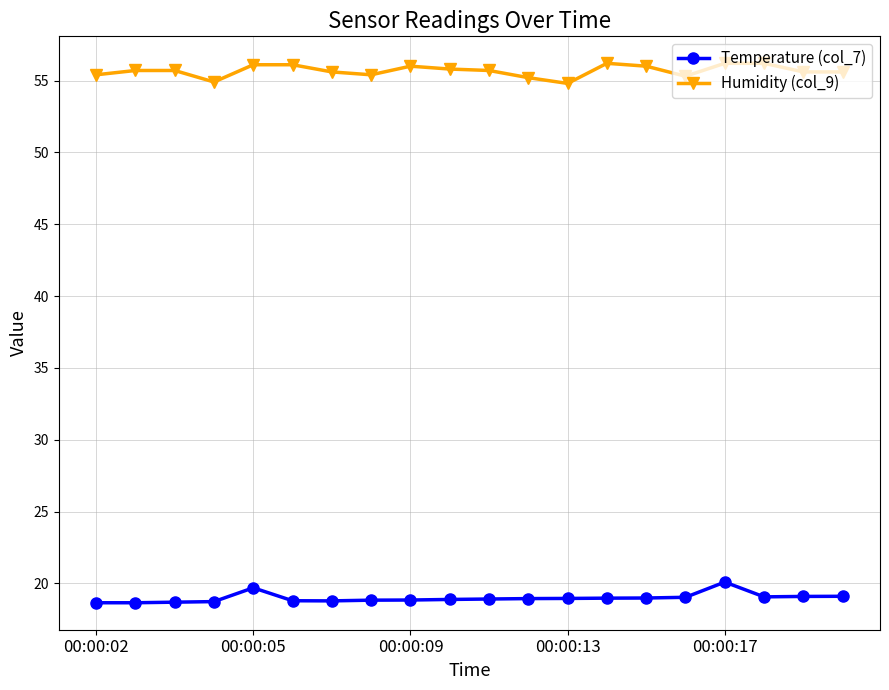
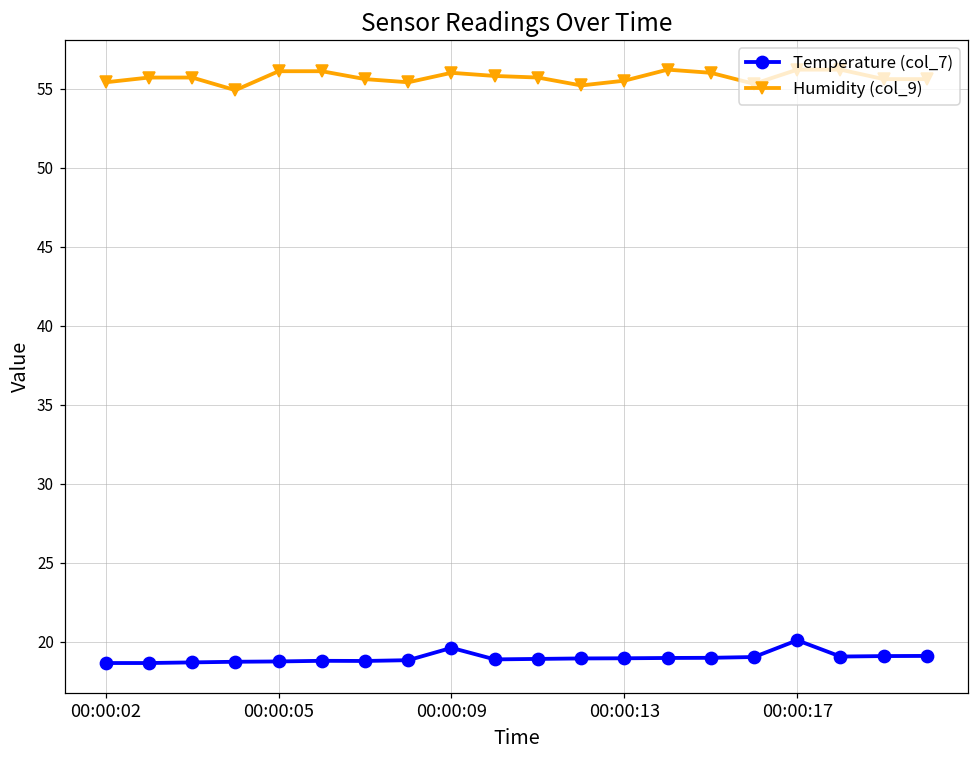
Temperature (col_7), 00:00:05: 19.7 -> 18.8
Temperature (col_7), 00:00:09: 18.8 -> 19.6
Humidity (col_9), 00:00:13: 54.8 -> 55.5
